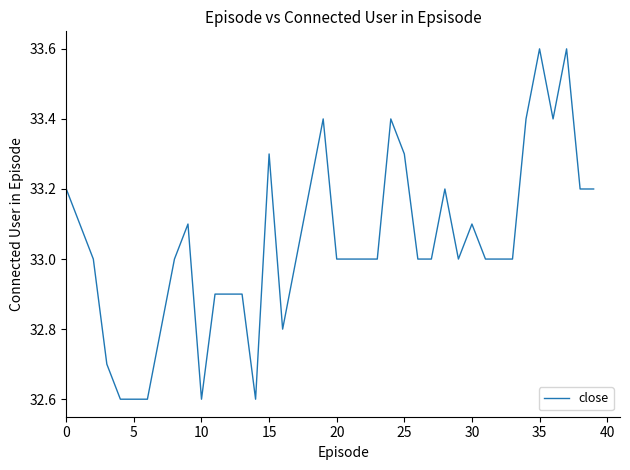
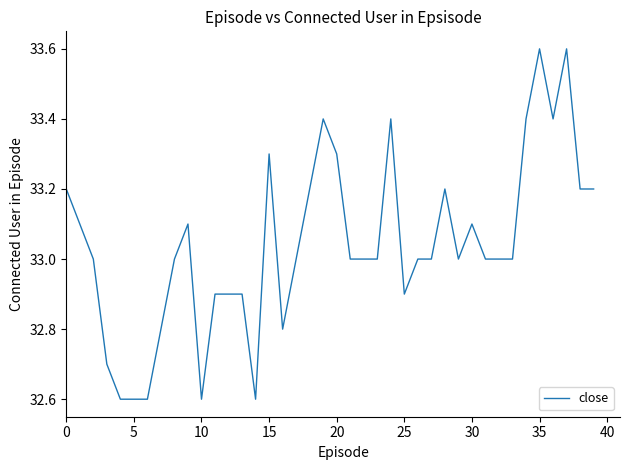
20: 33.0 -> 33.3
25: 33.3 -> 32.9
